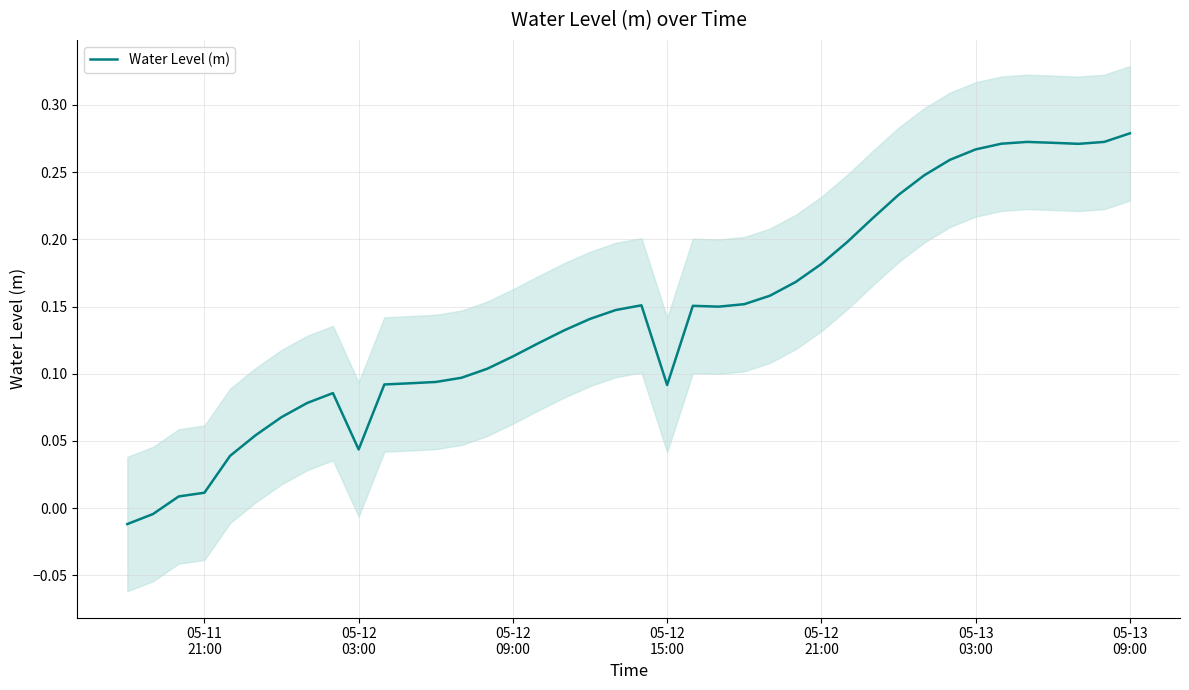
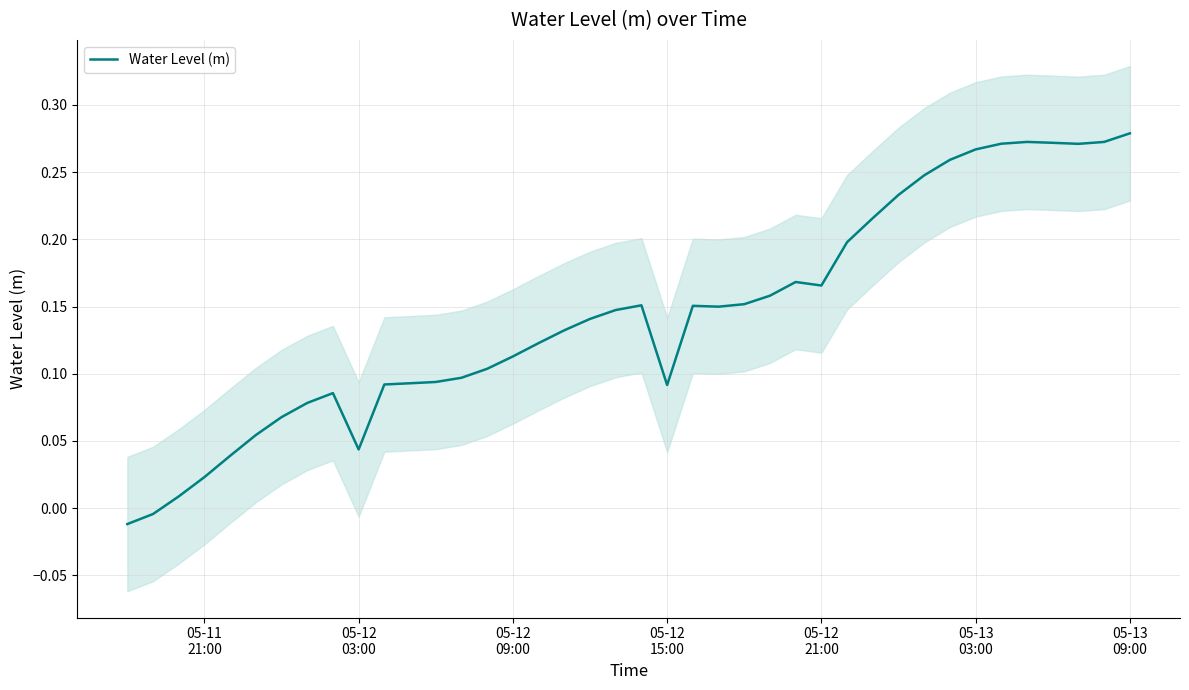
Water Level (m), 05-11 21:00: 0.011 -> 0.023
Water Level (m), 05-12 21:00: 0.182 -> 0.166
